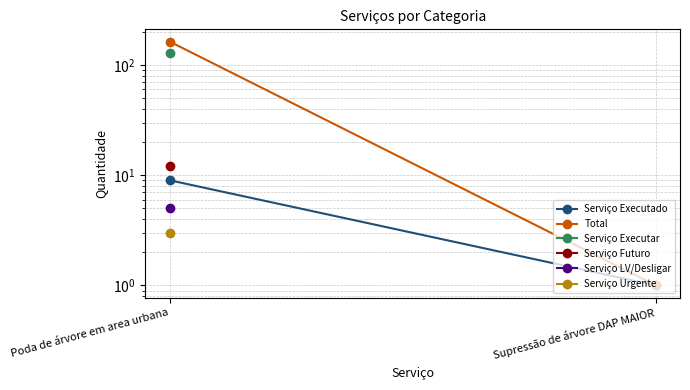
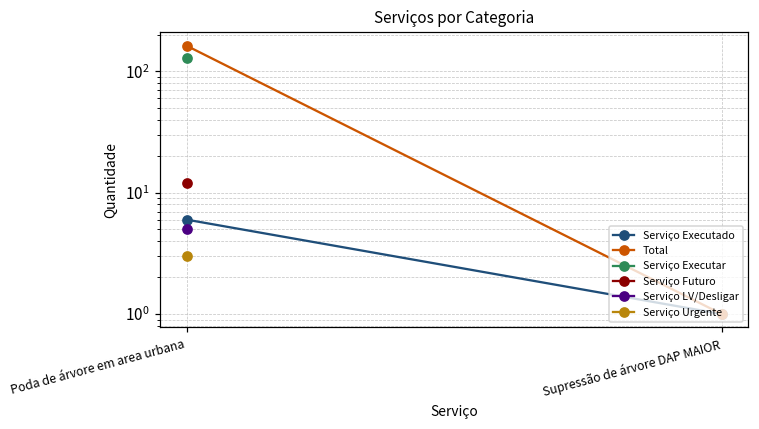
Serviço Executado, Poda de árvore em area urbana: 9 -> 6
